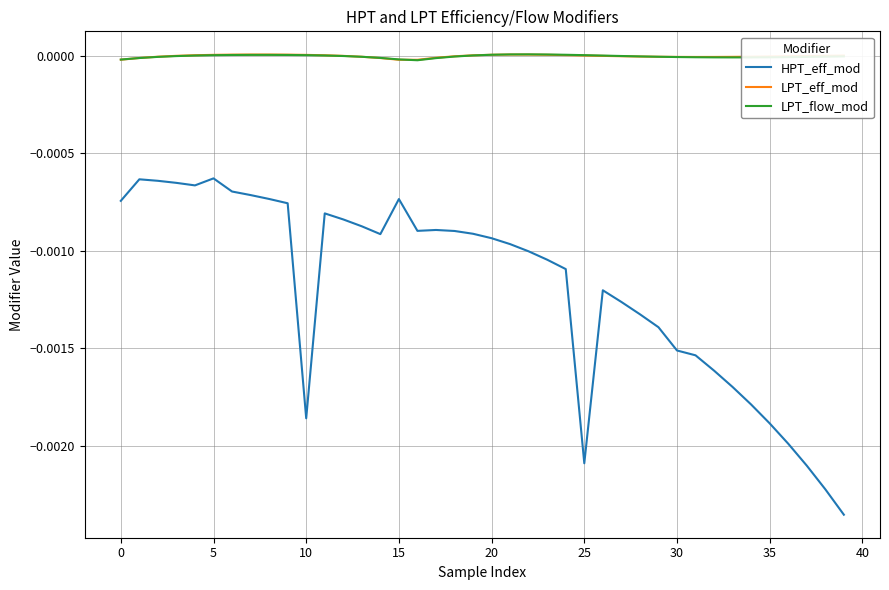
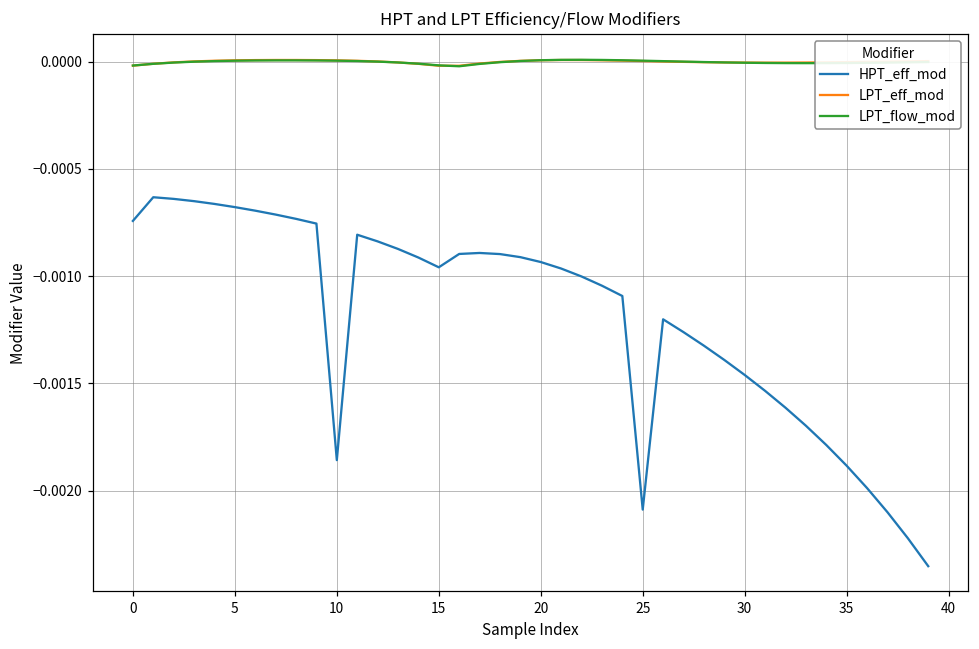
HPT_eff_mod, 5: -0.00063 -> -0.00068
HPT_eff_mod, 15: -0.00073 -> -0.00096
HPT_eff_mod, 30: -0.00151 -> -0.00146
